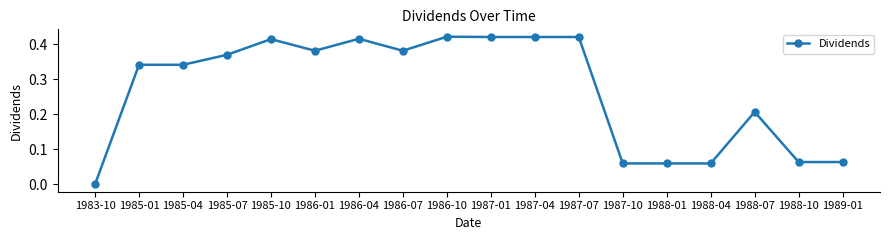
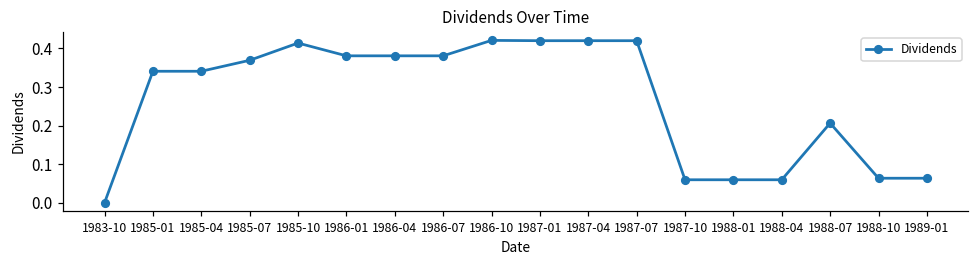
1986-04: 0.41 -> 0.38
